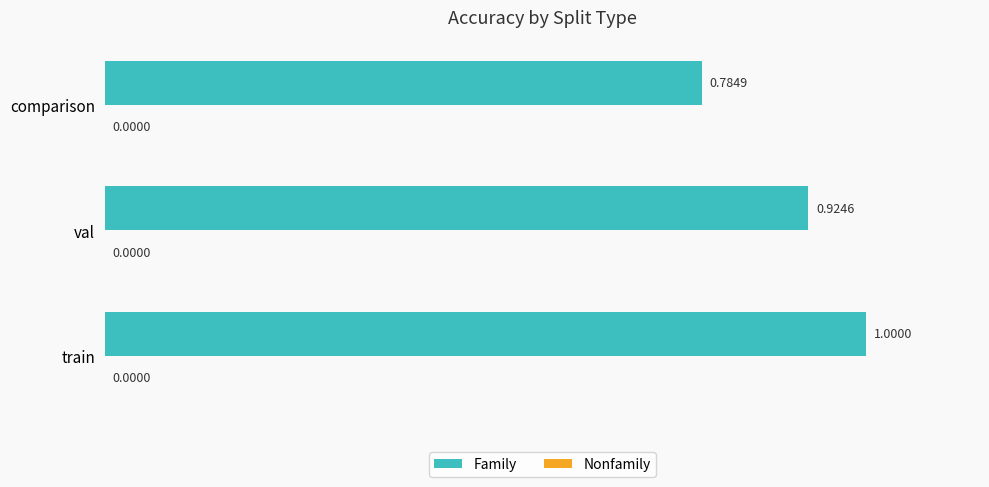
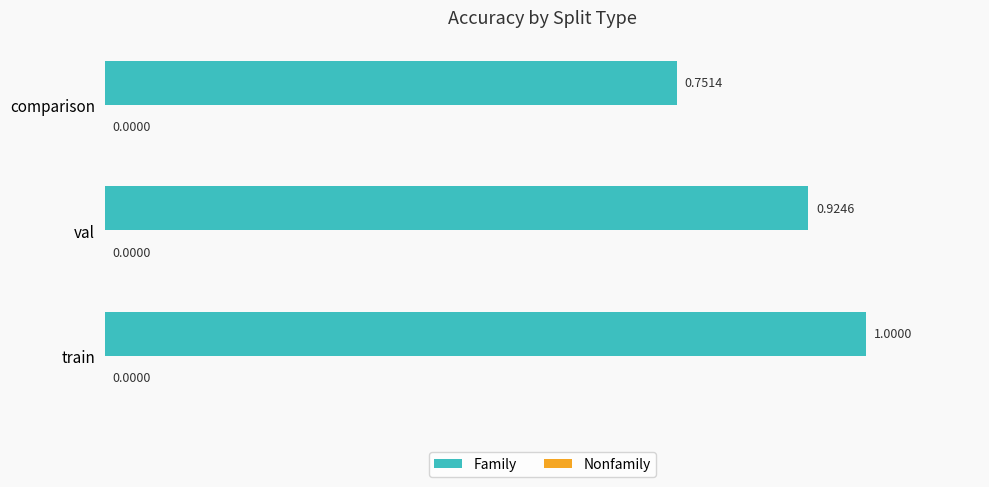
Family, comparison: 0.7849 -> 0.7514
